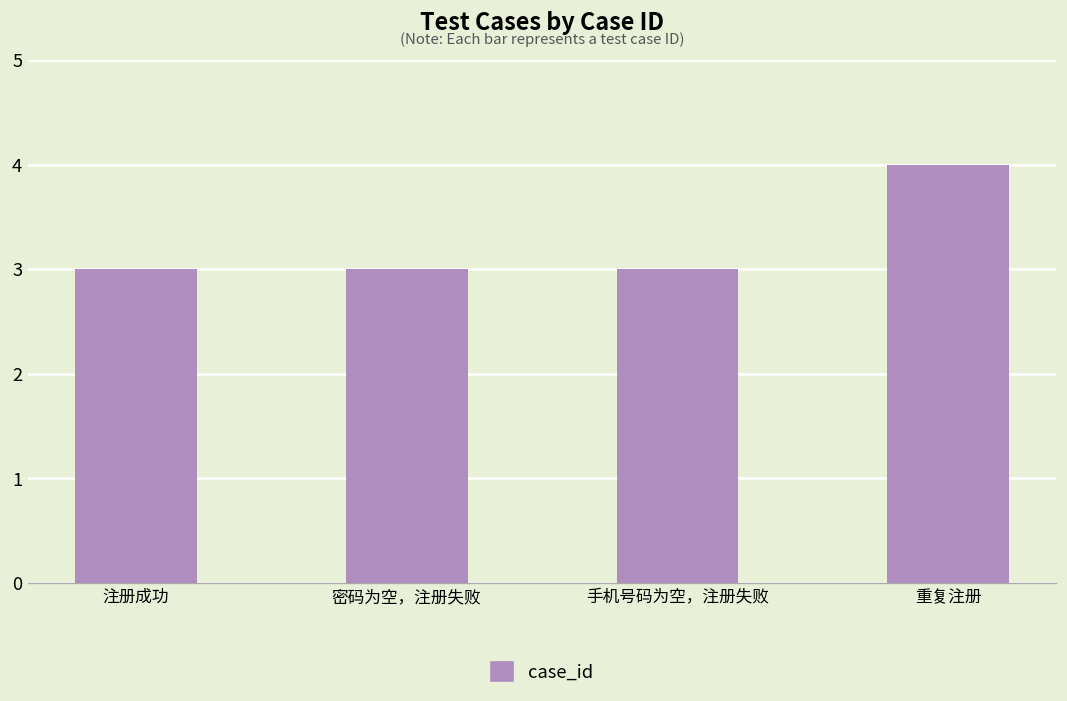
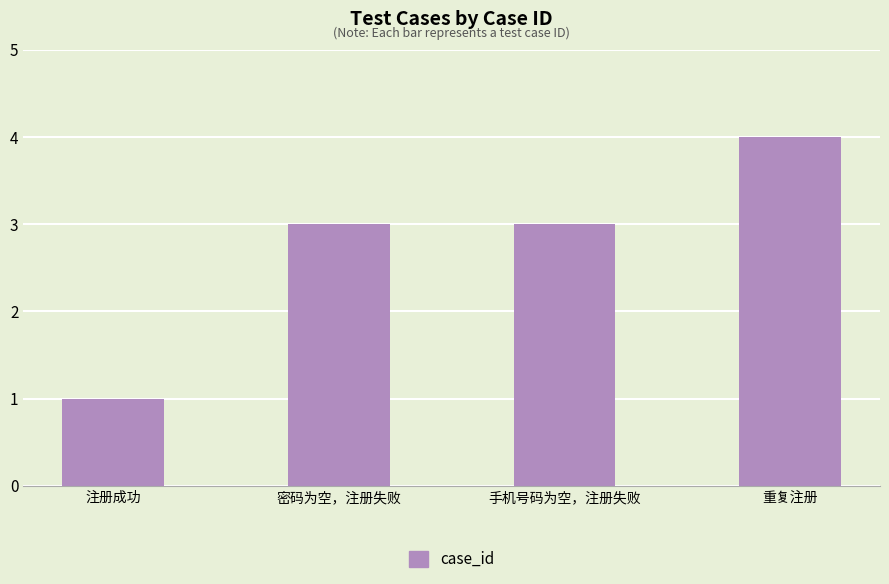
注册成功: 3 -> 1
